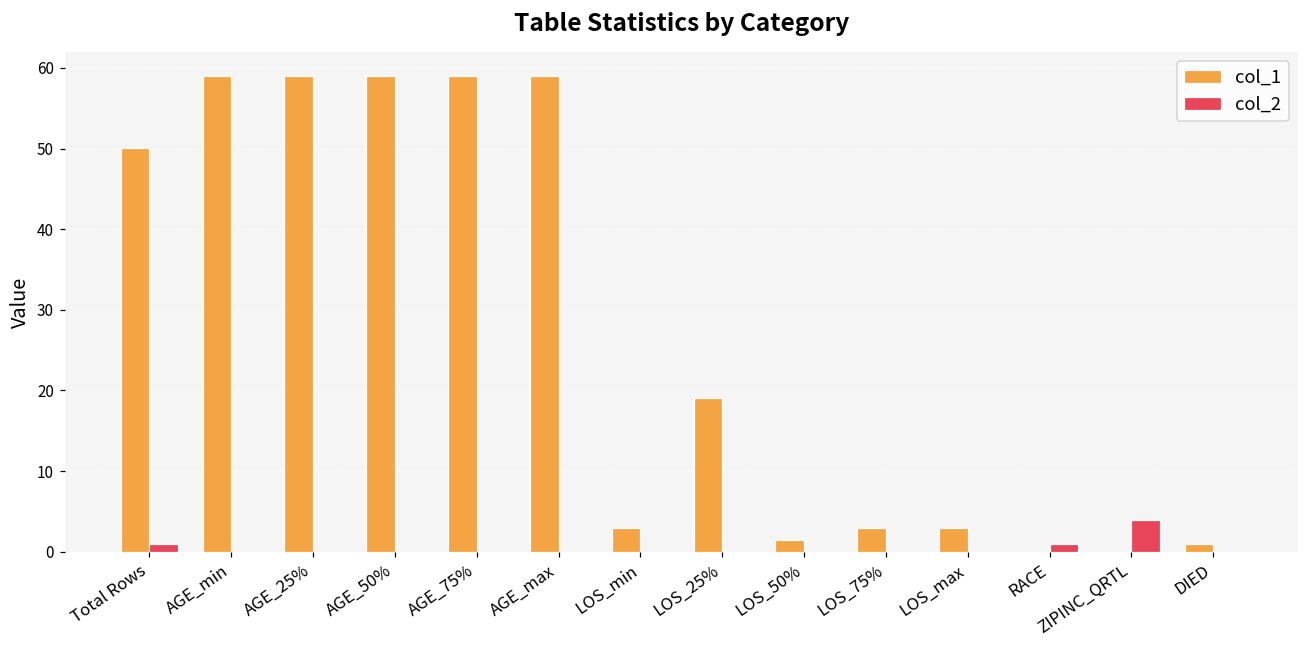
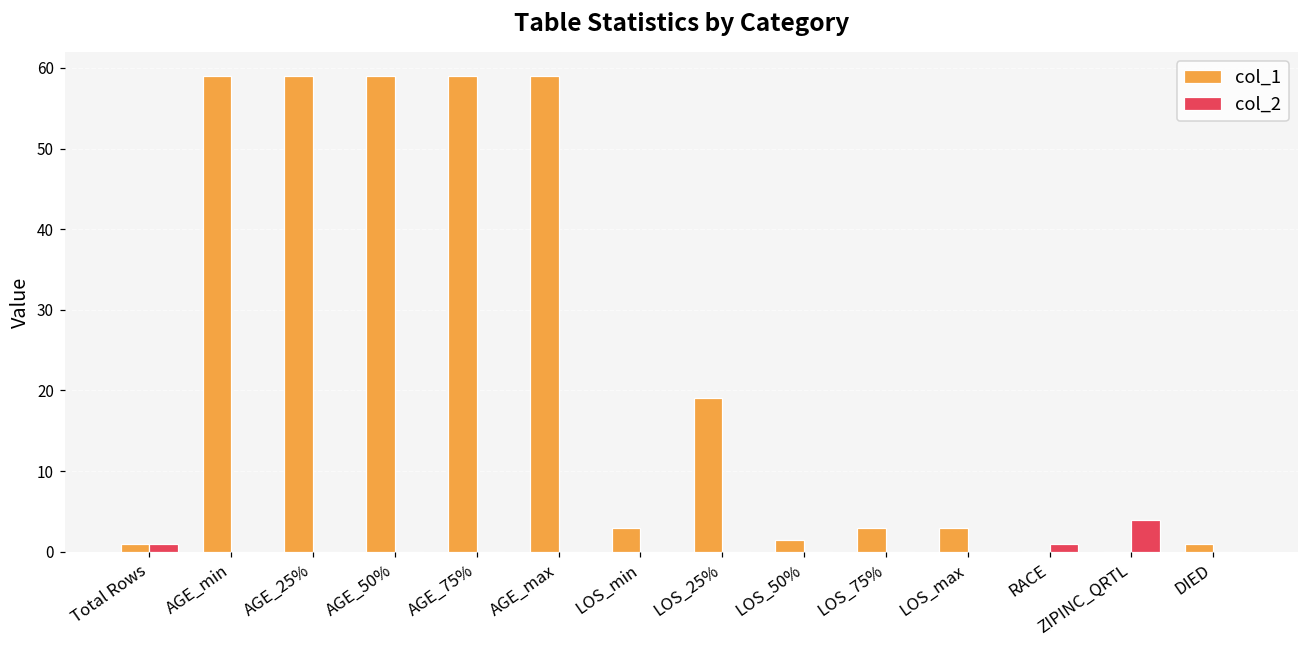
col_1, Total Rows: 50 -> 1
